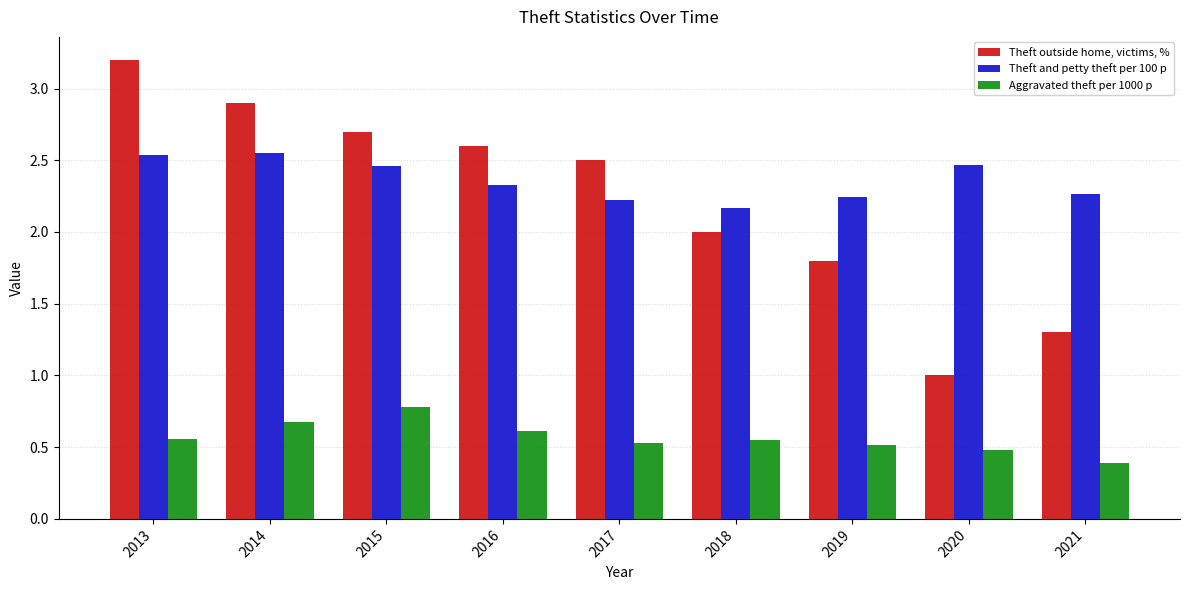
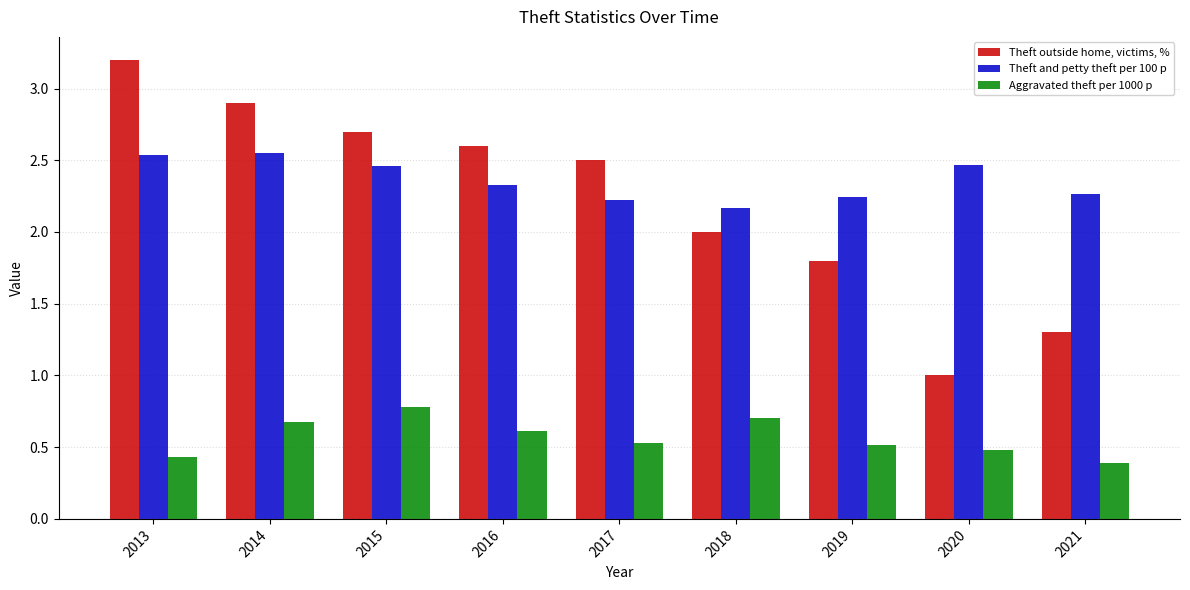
Aggravated theft per 1000 p, 2013: 0.56 -> 0.43
Aggravated theft per 1000 p, 2018: 0.55 -> 0.70
